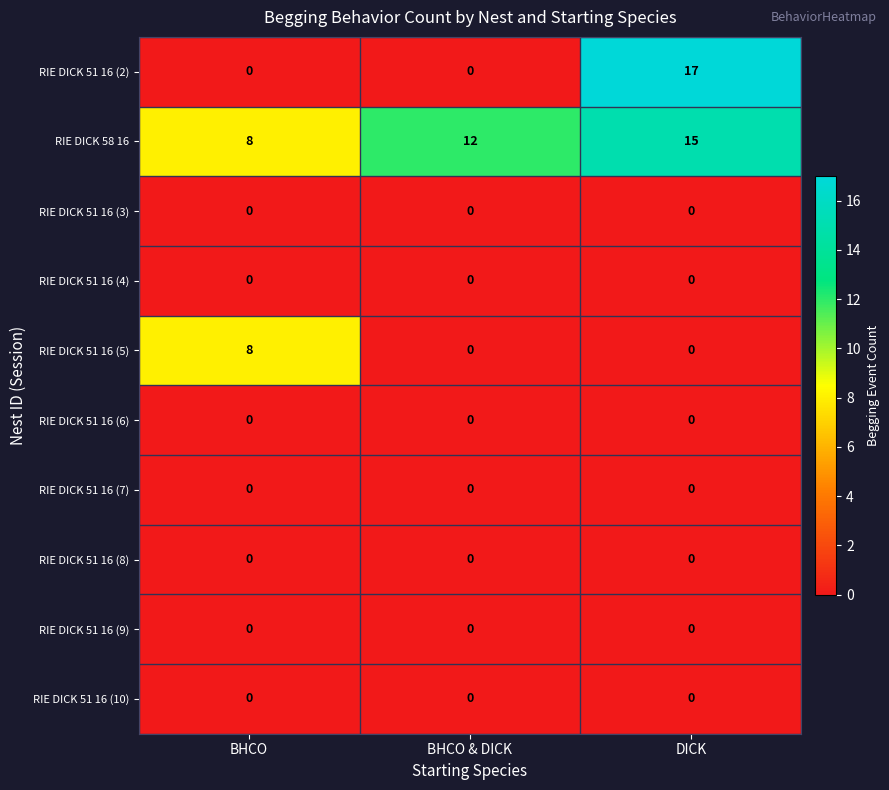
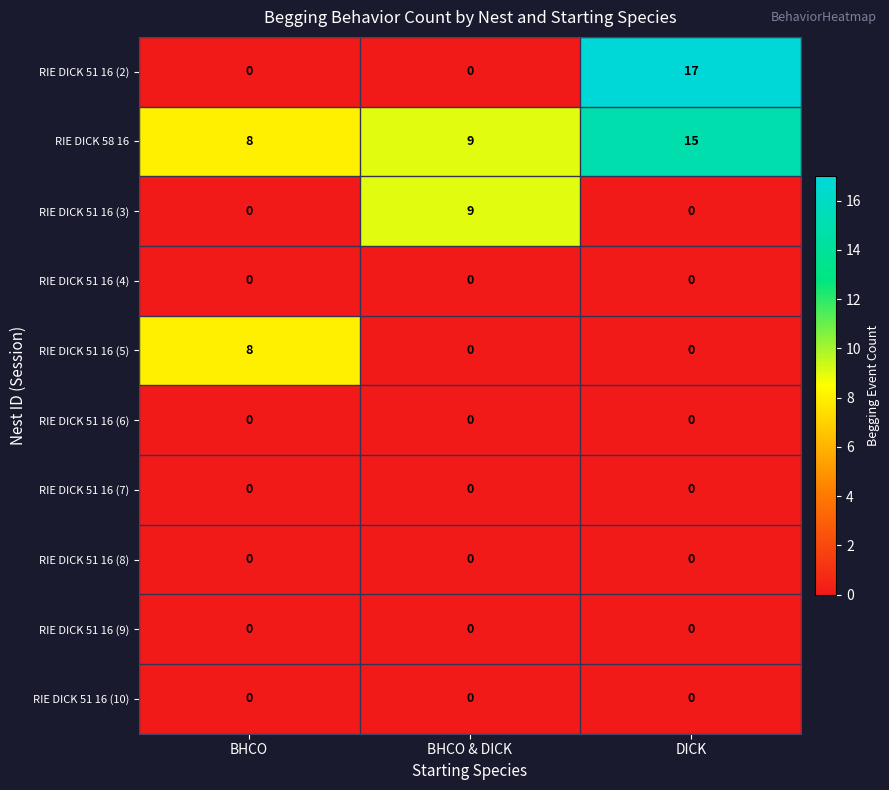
RIE DICK 58 16, BHCO & DICK: 12 -> 9
RIE DICK 51 16 (3), BHCO & DICK: 0 -> 9
